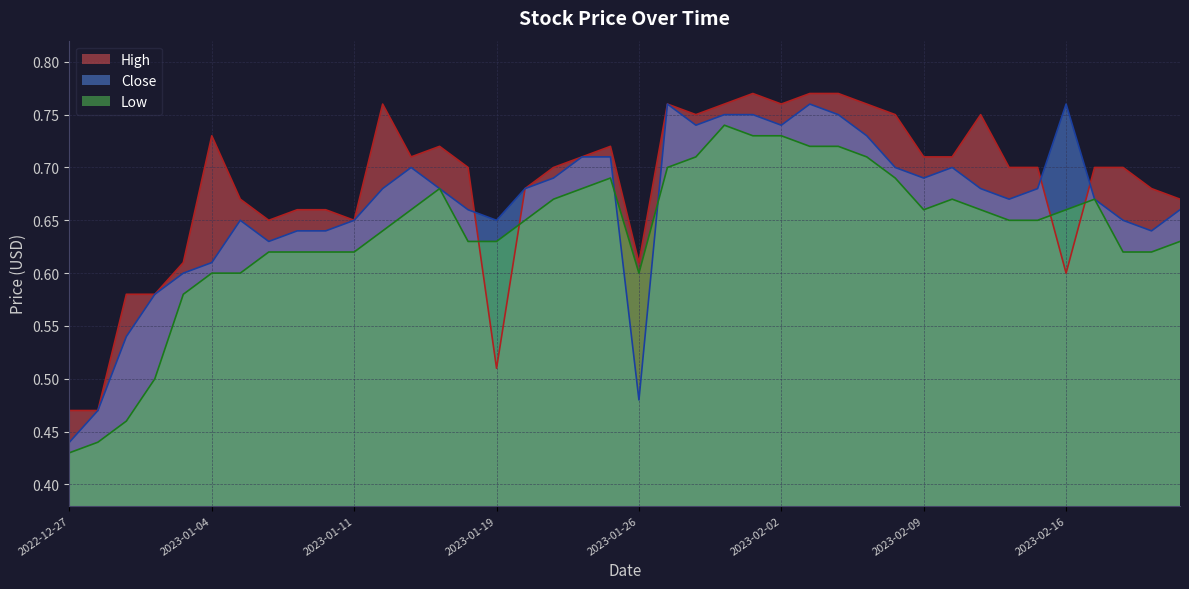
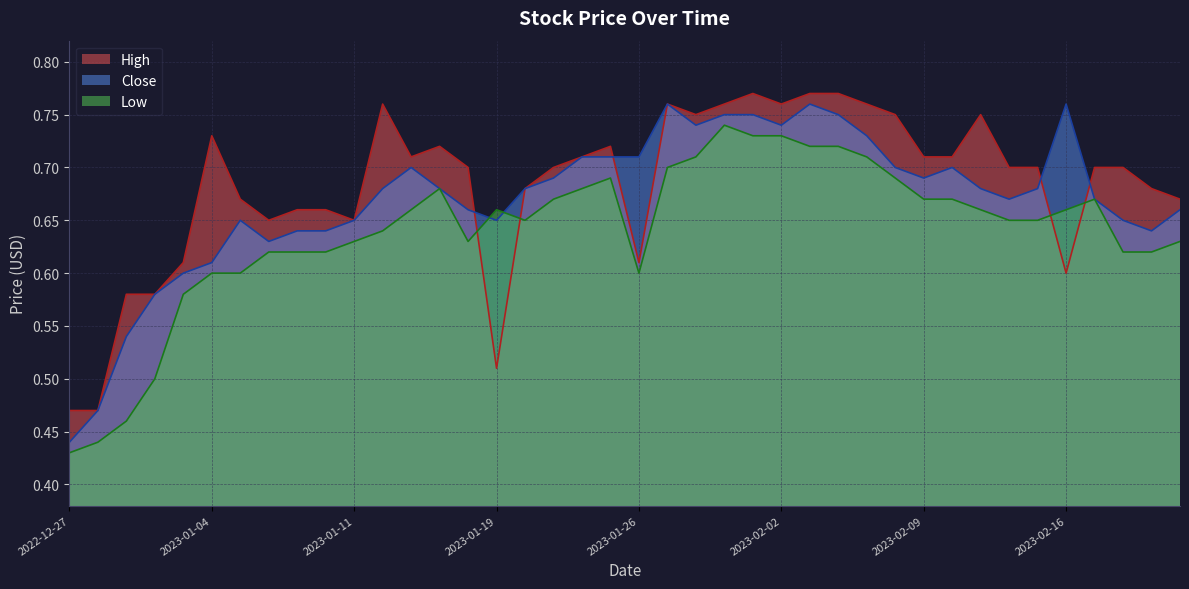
Low, 2023-01-11: 0.62 -> 0.63
Low, 2023-01-19: 0.63 -> 0.66
Close, 2023-01-26: 0.48 -> 0.71
Low, 2023-02-09: 0.66 -> 0.67
